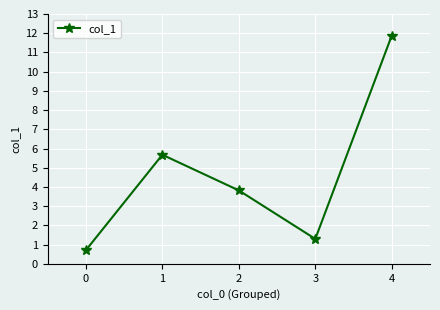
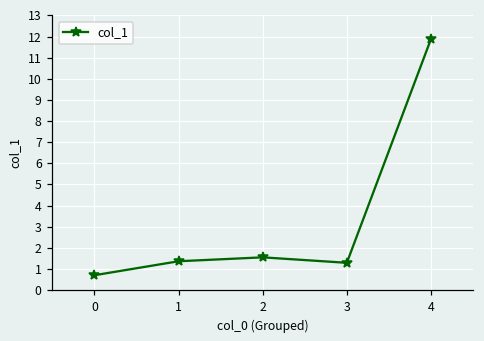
1: 5.7 -> 1.4
2: 3.8 -> 1.6
